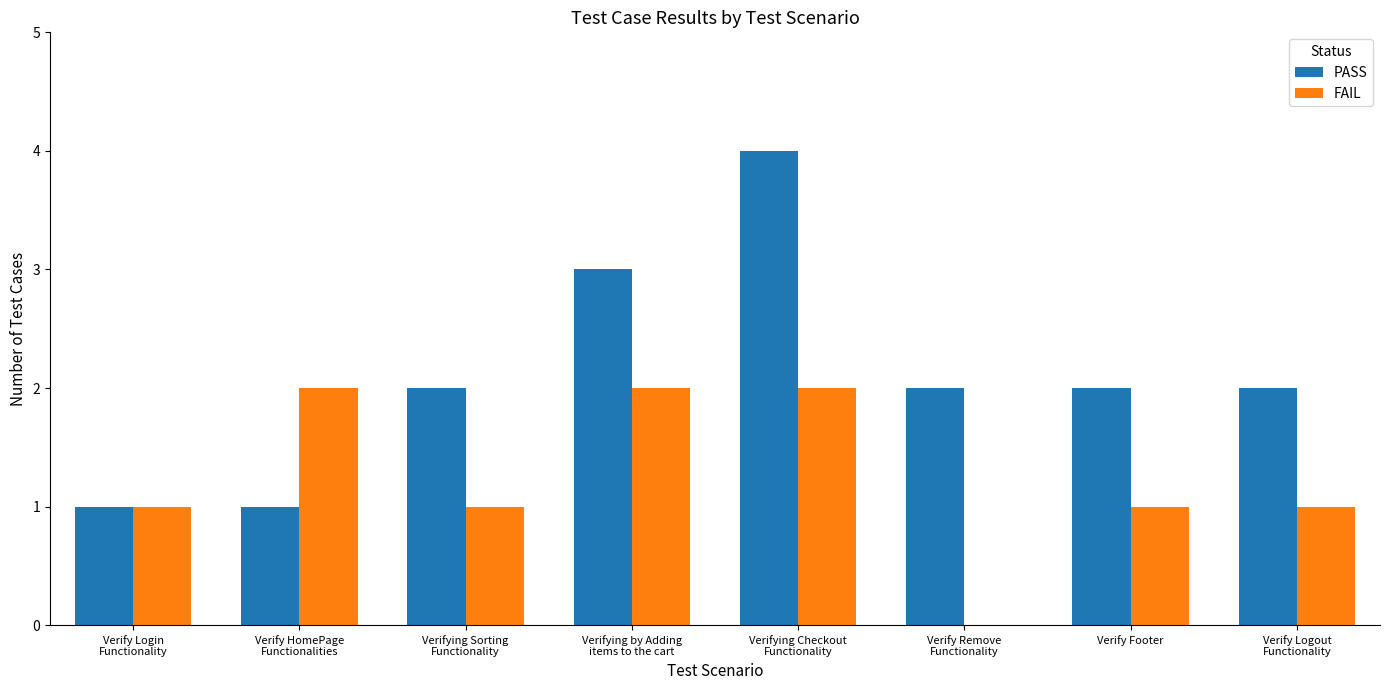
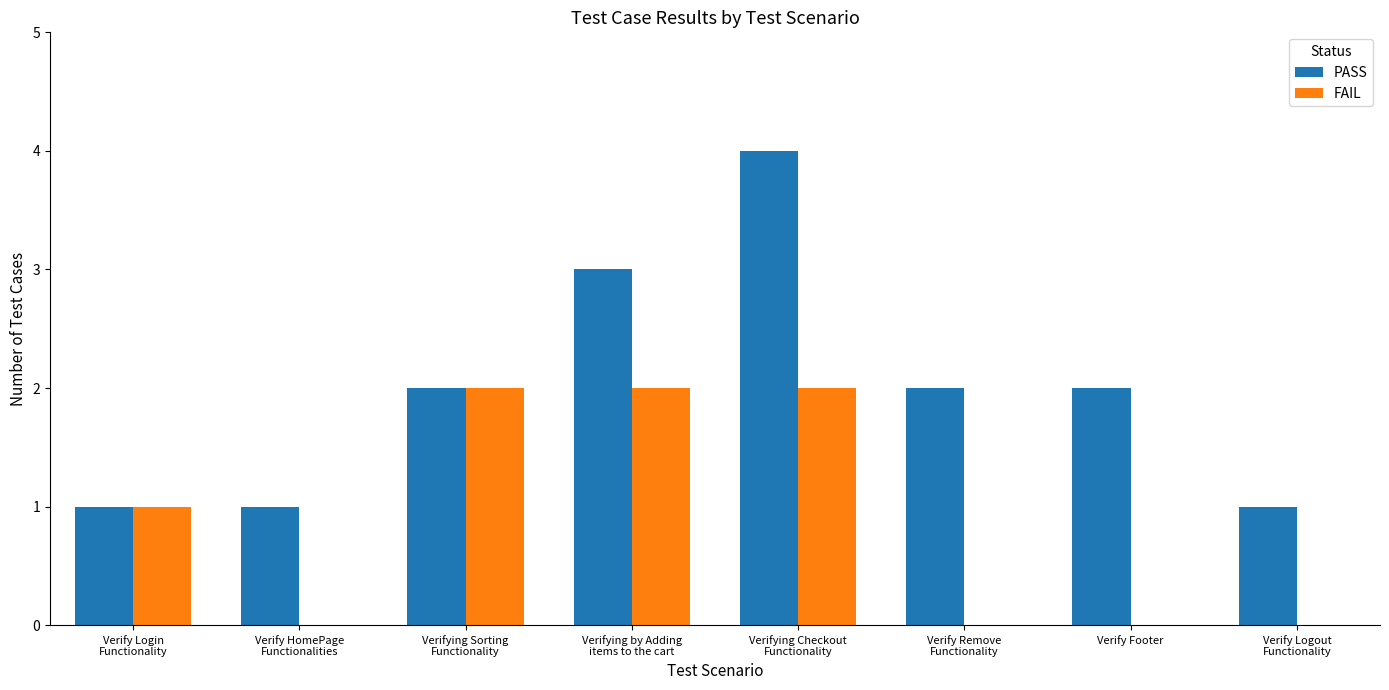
FAIL, Verify HomePage Functionalities: 2 -> 0
FAIL, Verifying Sorting Functionality: 1 -> 2
FAIL, Verify Footer: 1 -> 0
PASS, Verify Logout Functionality: 2 -> 1
FAIL, Verify Logout Functionality: 1 -> 0
